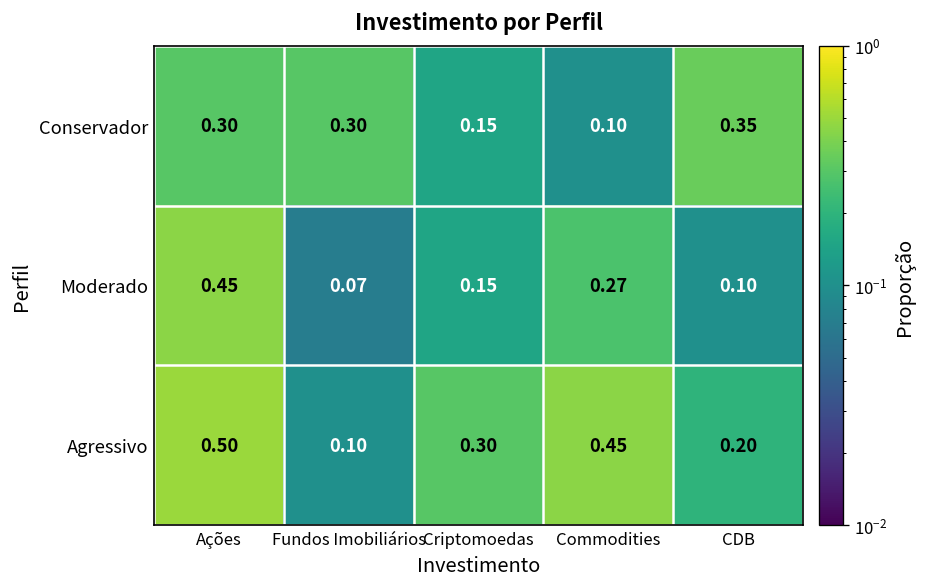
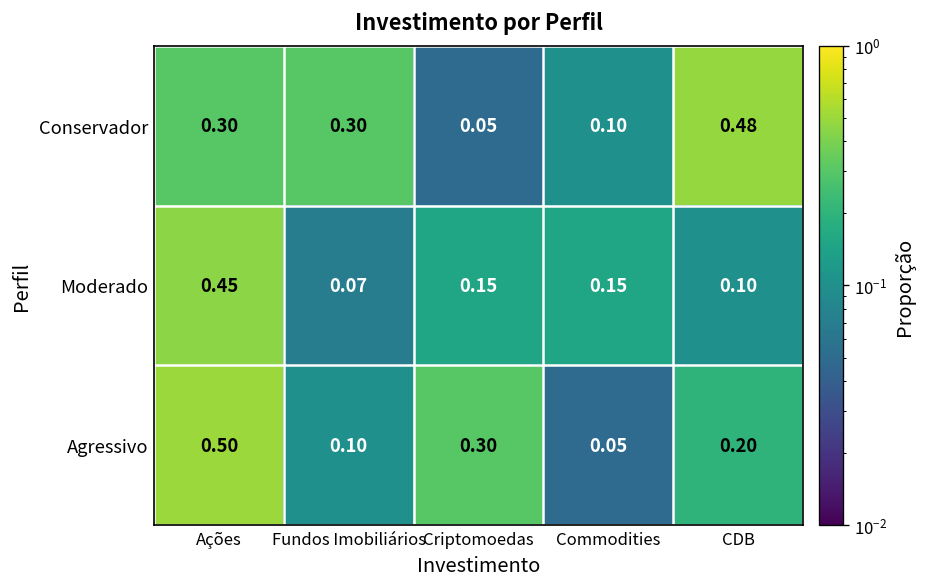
Conservador, Criptomoedas: 0.15 -> 0.05
Conservador, CDB: 0.35 -> 0.48
Moderado, Commodities: 0.27 -> 0.15
Agressivo, Commodities: 0.45 -> 0.05
